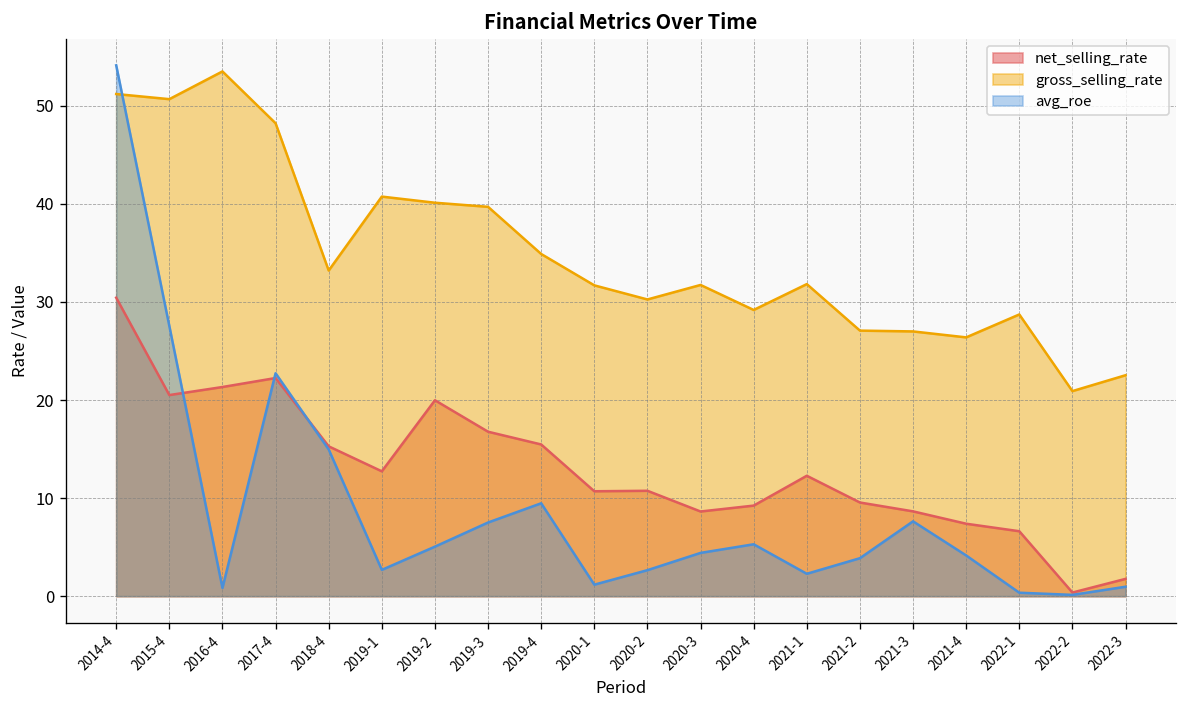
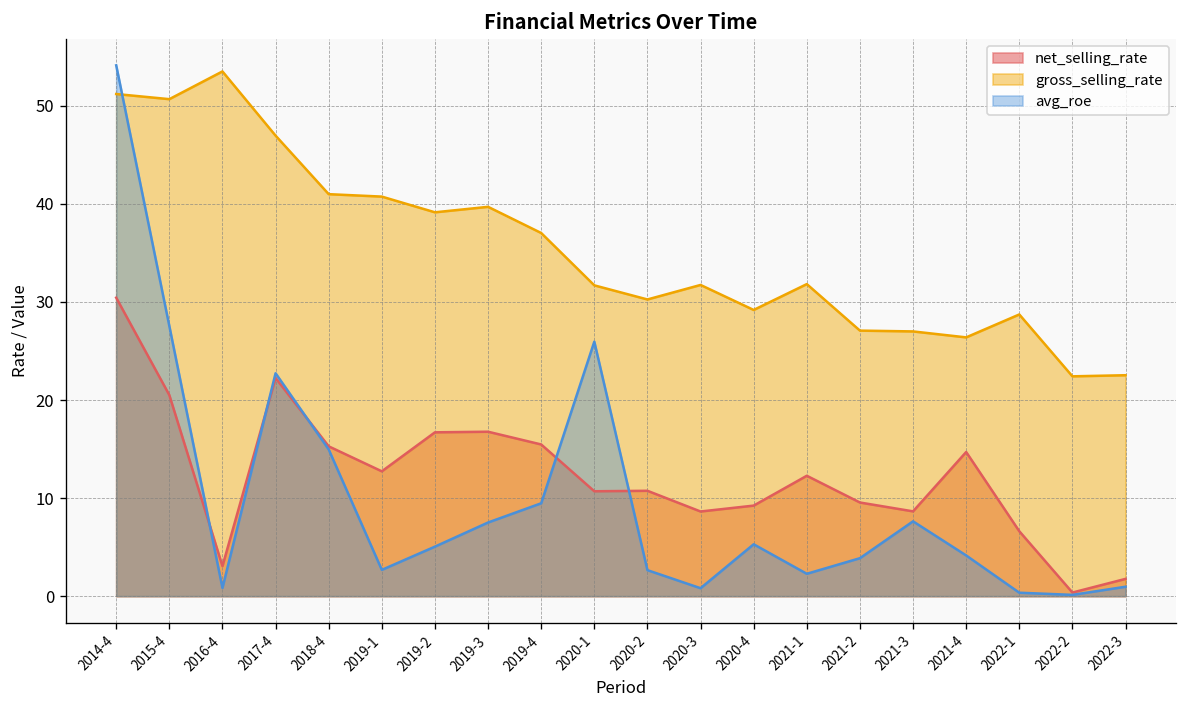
net_selling_rate, 2016-4: 21 -> 3
gross_selling_rate, 2017-4: 48 -> 47
gross_selling_rate, 2018-4: 33 -> 41
net_selling_rate, 2019-2: 20 -> 17
gross_selling_rate, 2019-2: 40 -> 39
gross_selling_rate, 2019-4: 35 -> 37
avg_roe, 2020-1: 1 -> 26
avg_roe, 2020-3: 4 -> 1
net_selling_rate, 2021-4: 7 -> 15
gross_selling_rate, 2022-2: 21 -> 22
